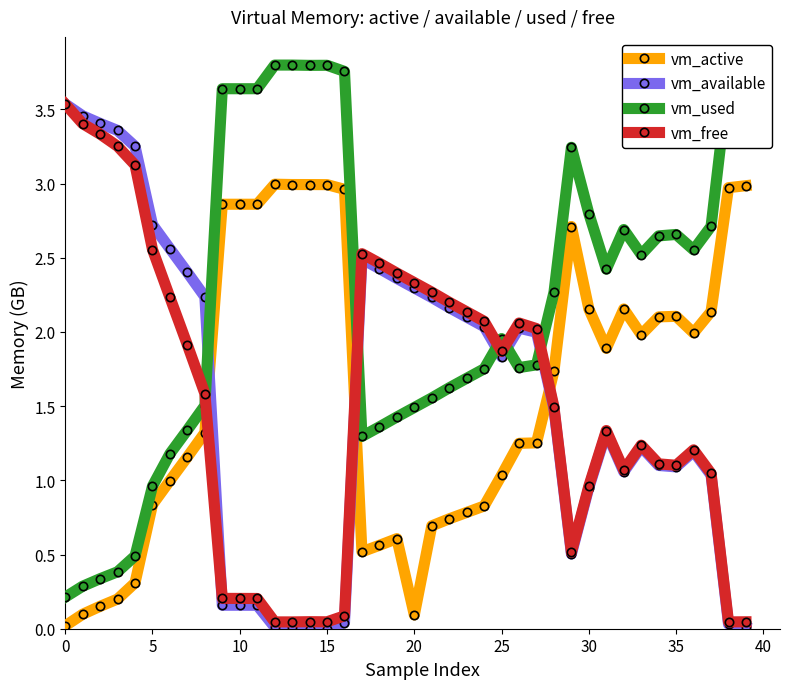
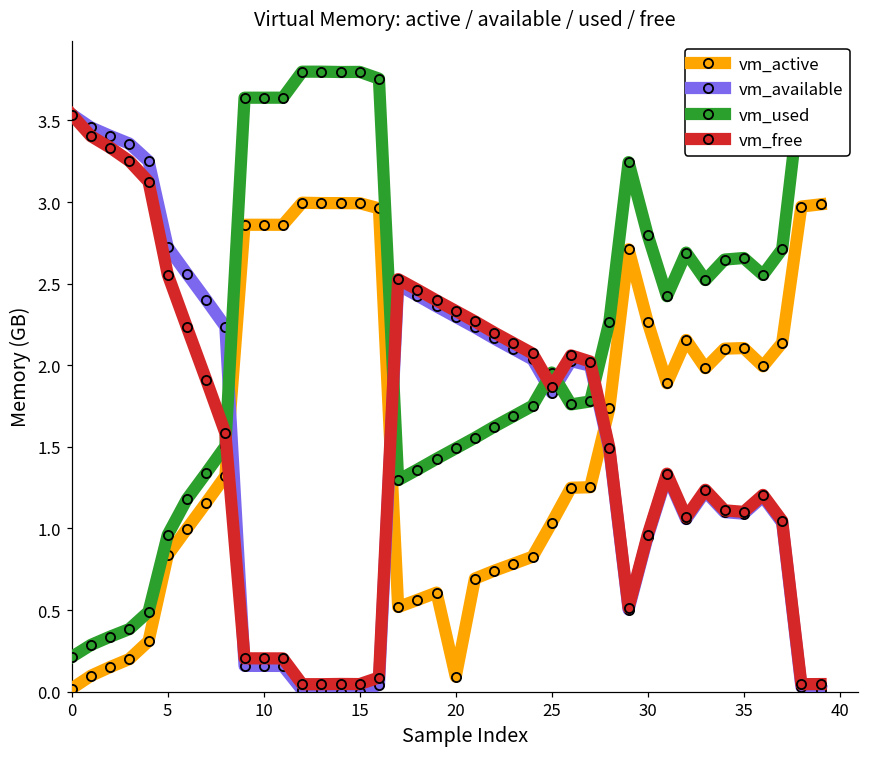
vm_active, 30: 2.16 -> 2.26
